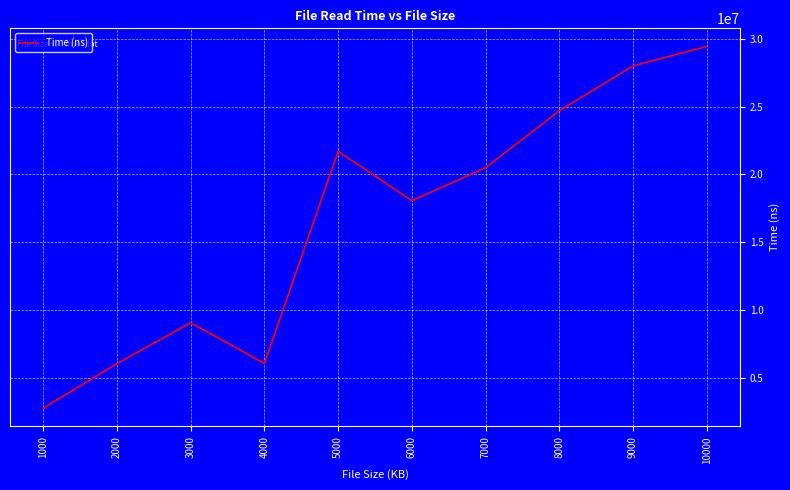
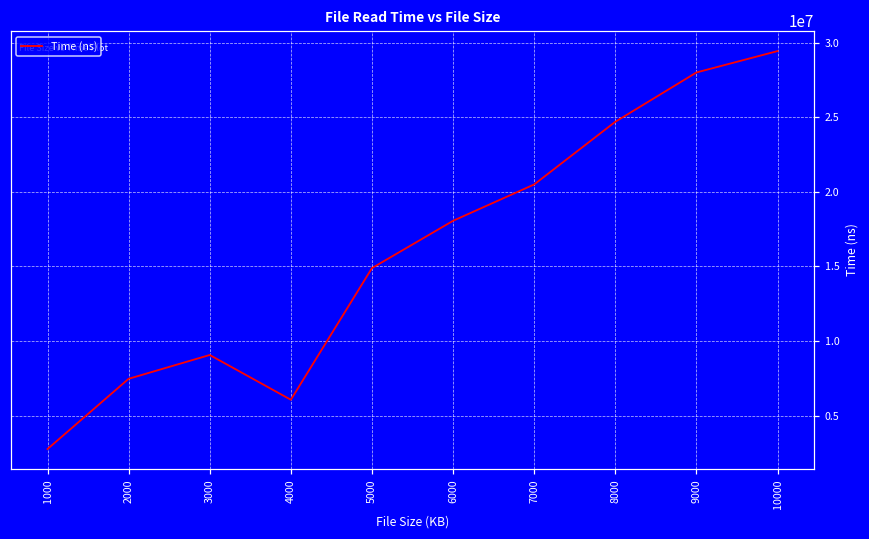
2000: 6100000 -> 7500000
5000: 21700000 -> 14900000
